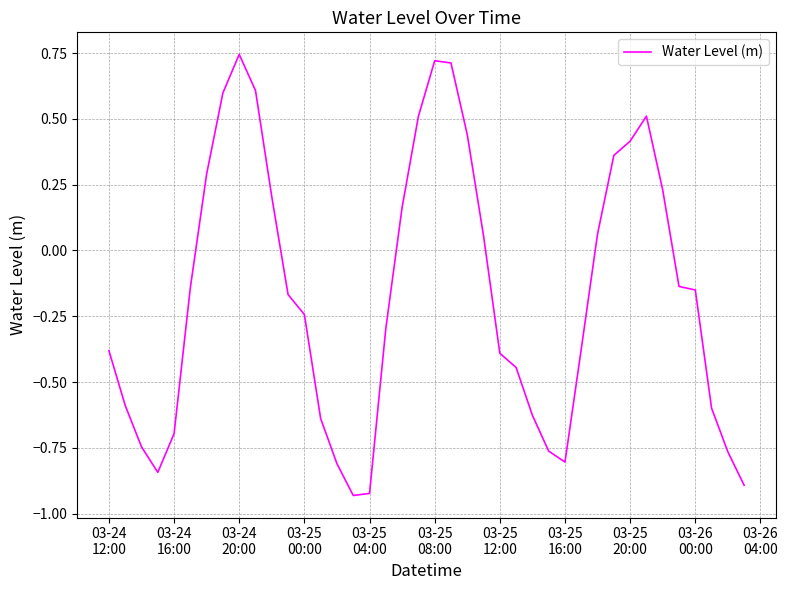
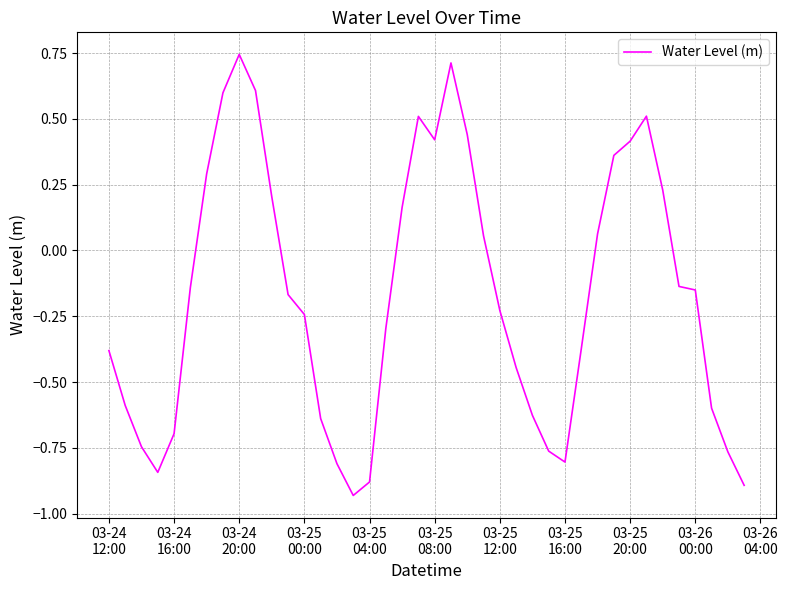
03-25 04:00: -0.92 -> -0.88
03-25 08:00: 0.72 -> 0.42
03-25 12:00: -0.39 -> -0.23
